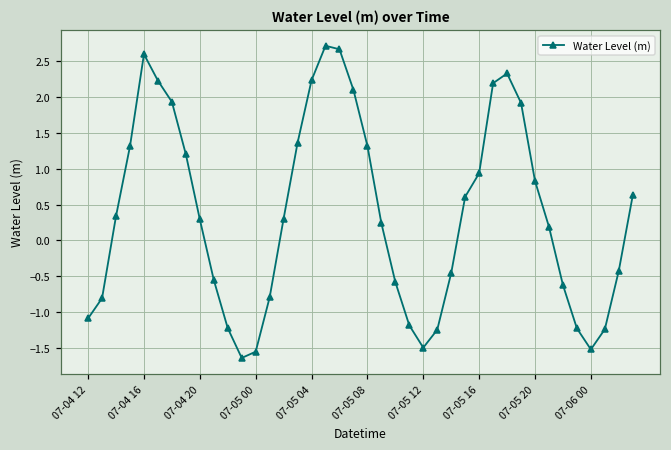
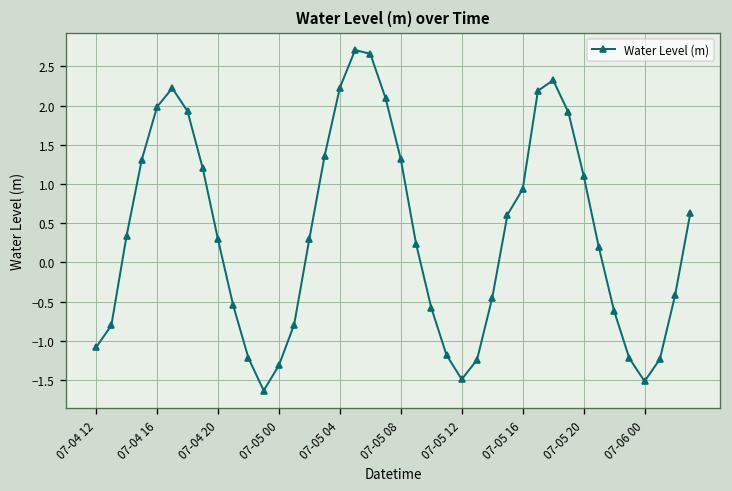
07-04 16: 2.6 -> 2.0
07-05 00: -1.5 -> -1.3
07-05 20: 0.8 -> 1.1
